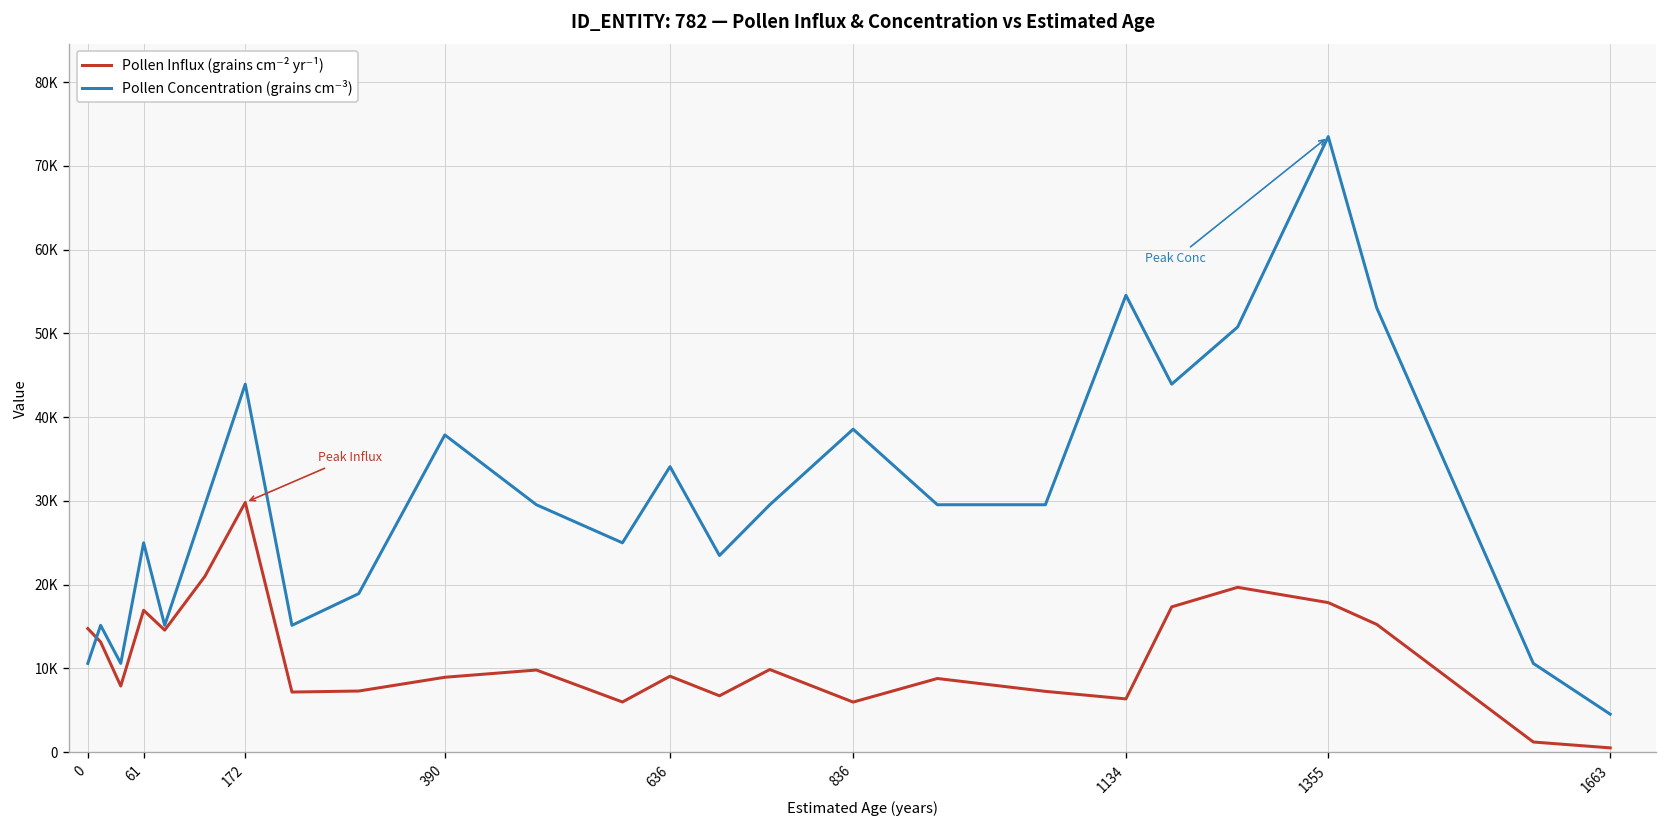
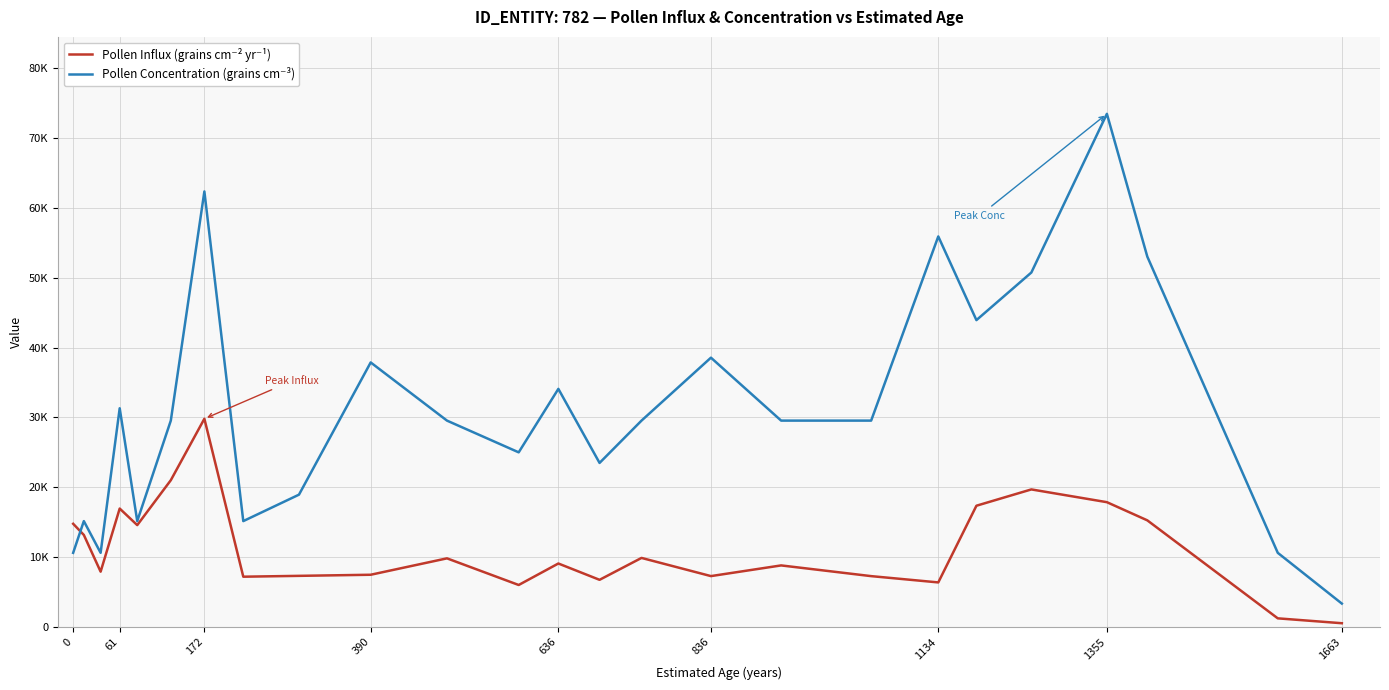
Pollen Concentration (grains cm⁻³), 61: 25000 -> 31000
Pollen Concentration (grains cm⁻³), 172: 44000 -> 62000
Pollen Influx (grains cm⁻² yr⁻¹), 390: 9000 -> 7000
Pollen Influx (grains cm⁻² yr⁻¹), 836: 6000 -> 7000
Pollen Concentration (grains cm⁻³), 1134: 55000 -> 56000
Pollen Concentration (grains cm⁻³), 1663: 5000 -> 3000
